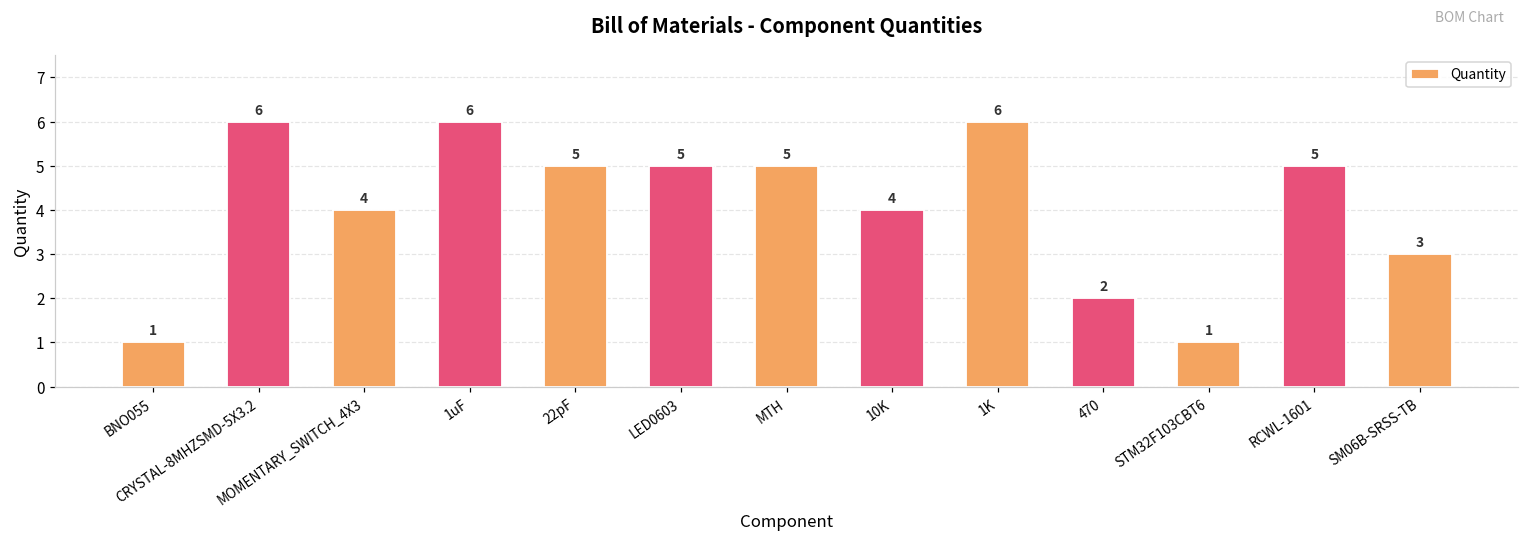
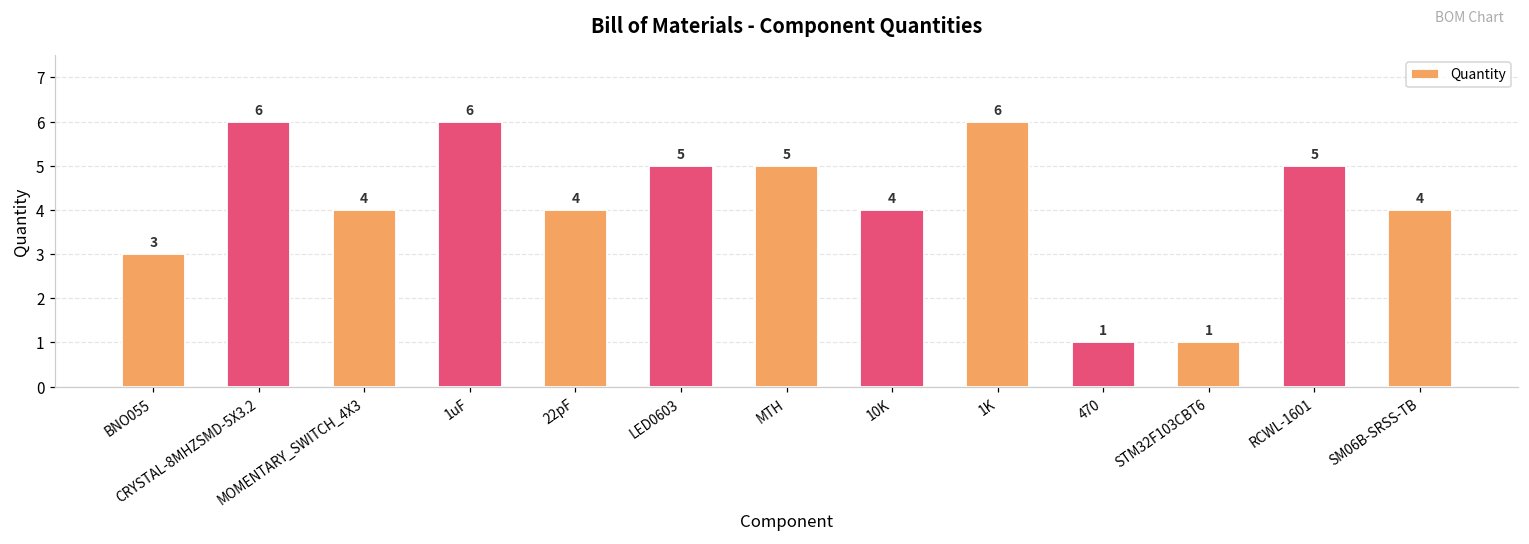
BNO055: 1 -> 3
22pF: 5 -> 4
470: 2 -> 1
SM06B-SRSS-TB: 3 -> 4
